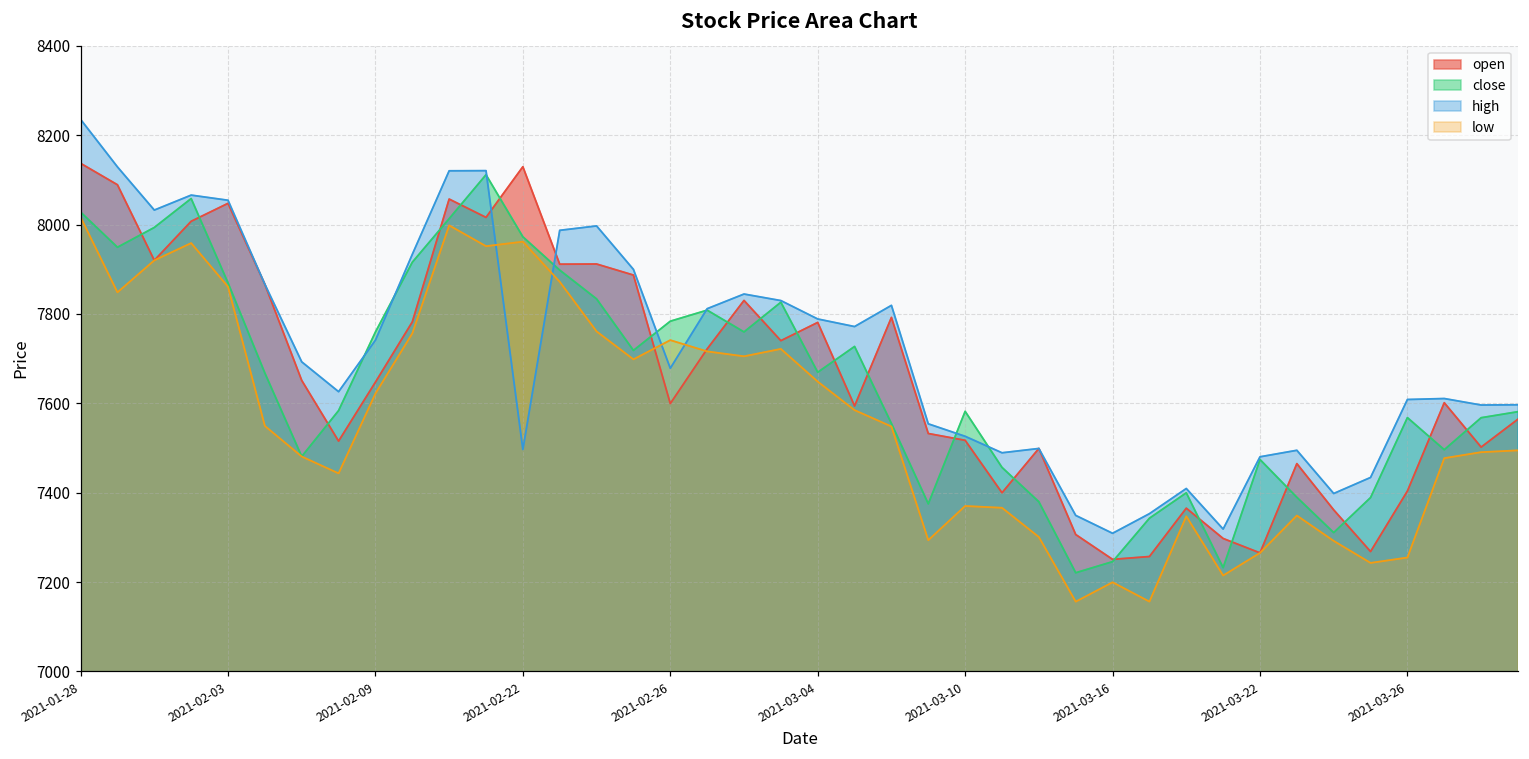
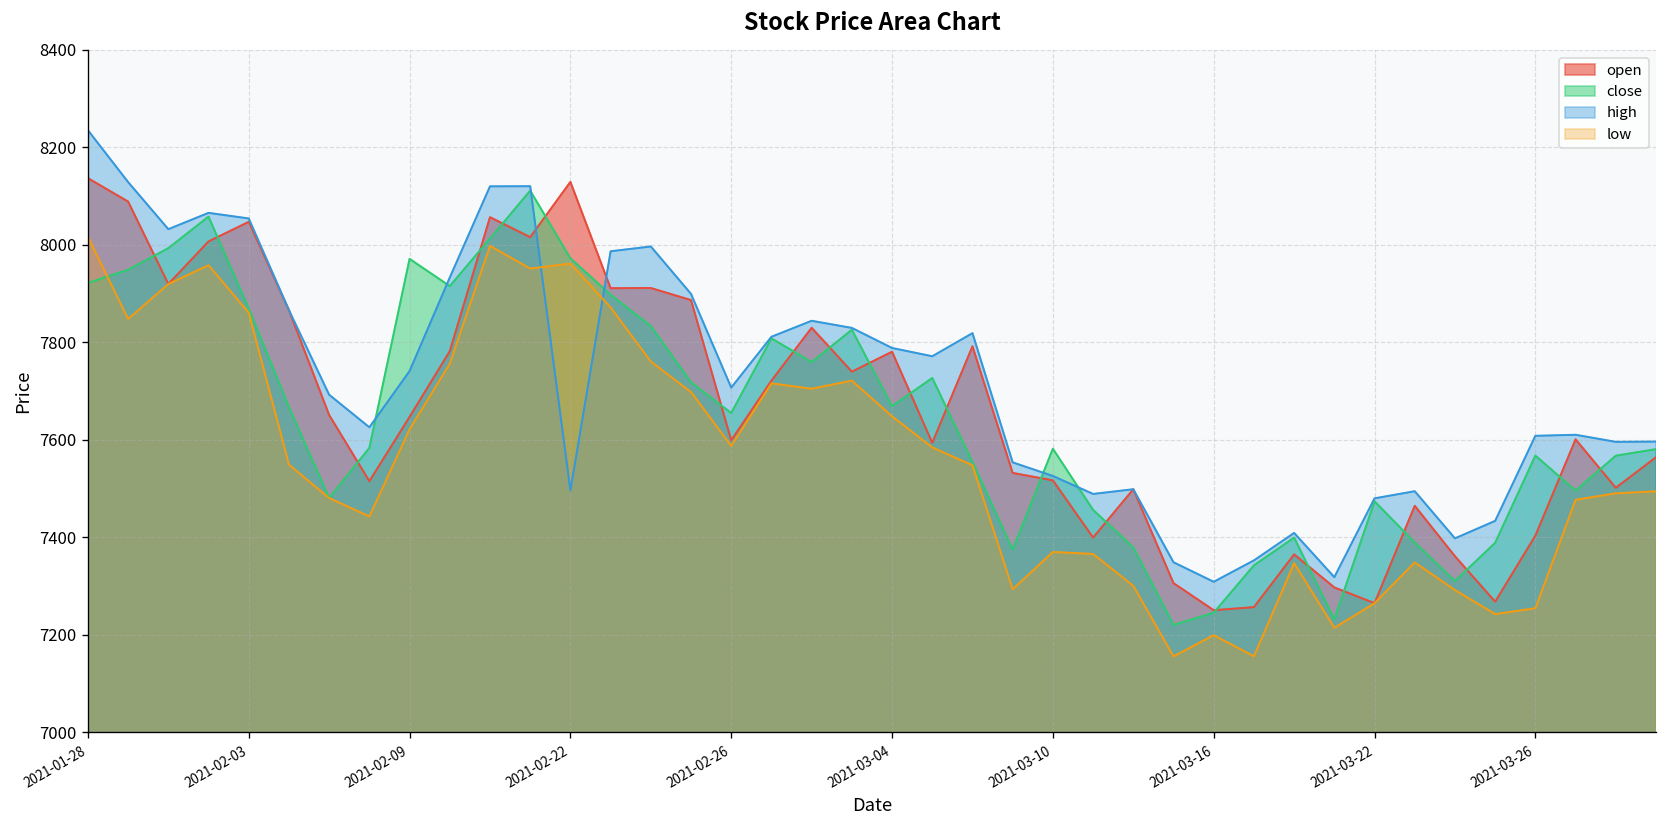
close, 2021-01-28: 8030 -> 7920
close, 2021-02-09: 7760 -> 7970
close, 2021-02-26: 7780 -> 7660
high, 2021-02-26: 7680 -> 7710
low, 2021-02-26: 7740 -> 7590
